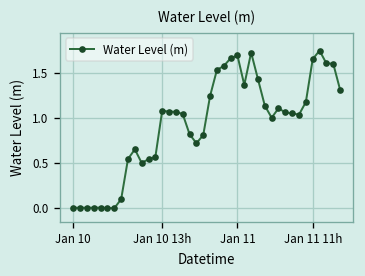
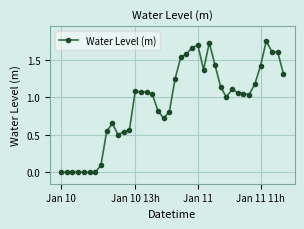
Jan 11 11h: 1.7 -> 1.4
